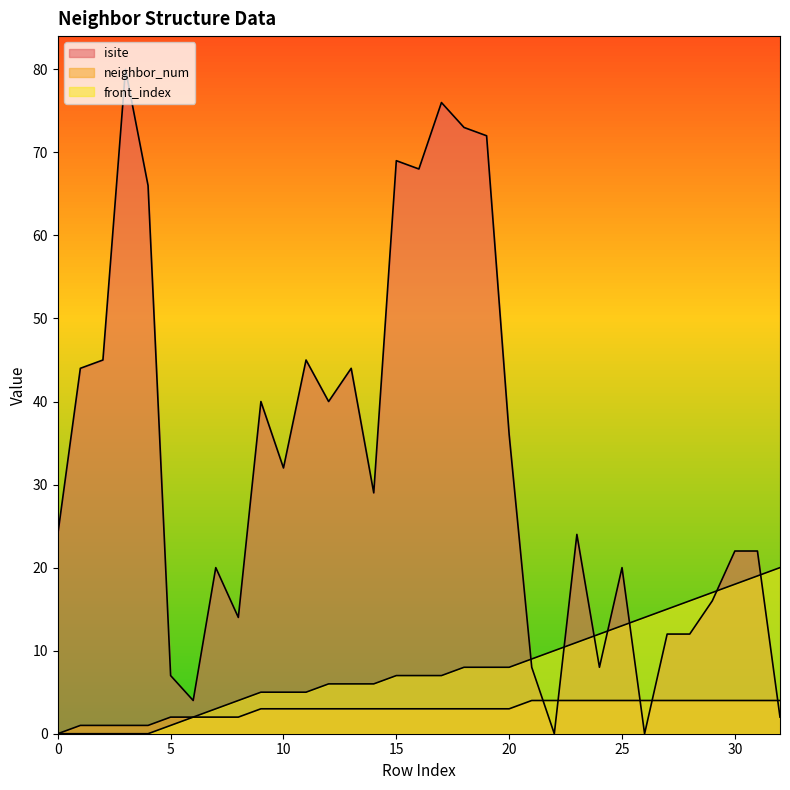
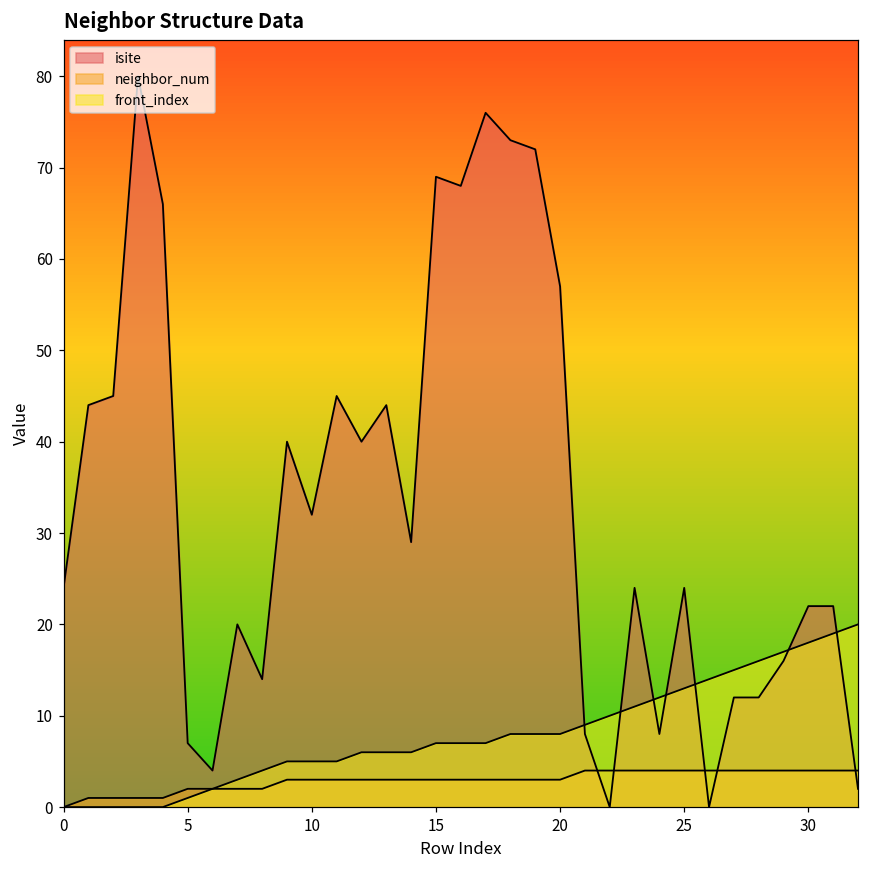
isite, 20: 36 -> 57
isite, 25: 20 -> 24
